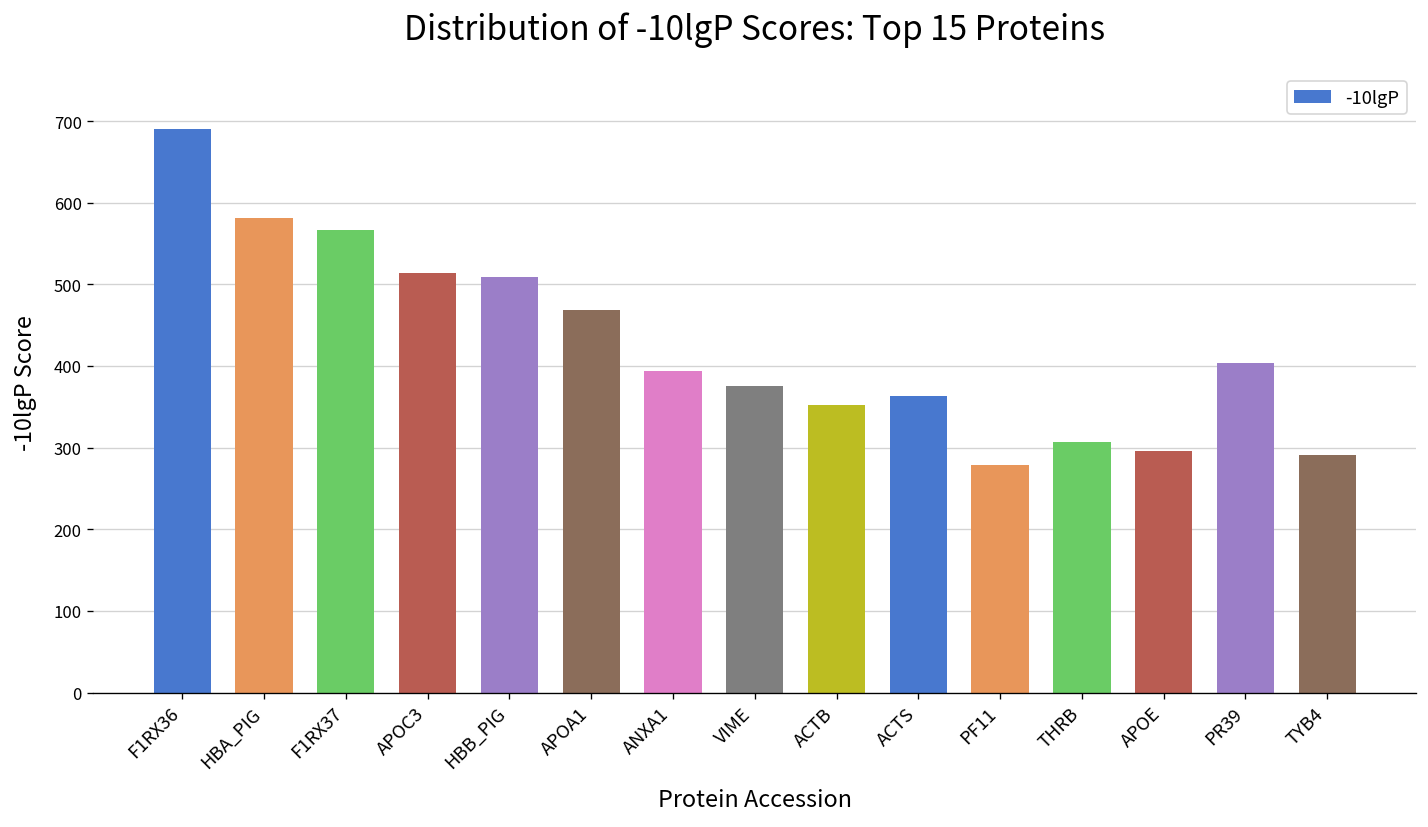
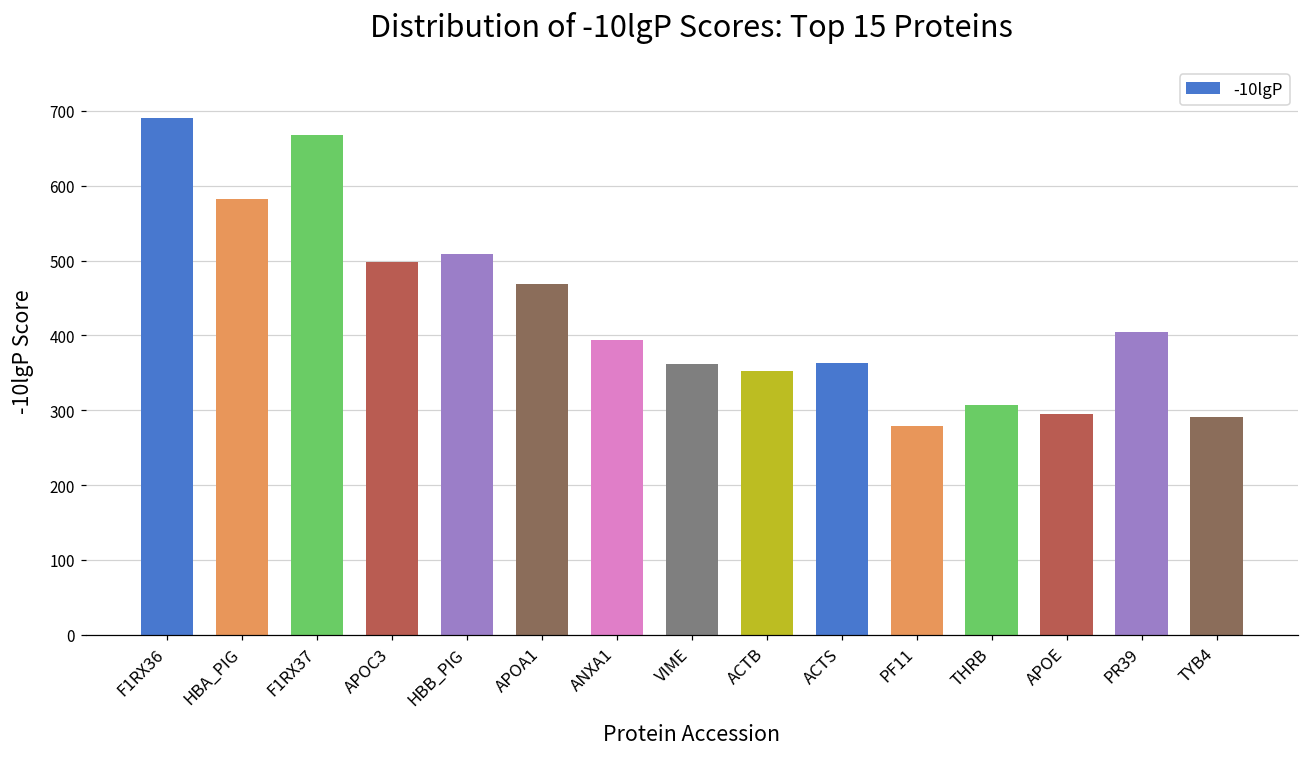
F1RX37: 570 -> 670
APOC3: 510 -> 500
VIME: 380 -> 360
